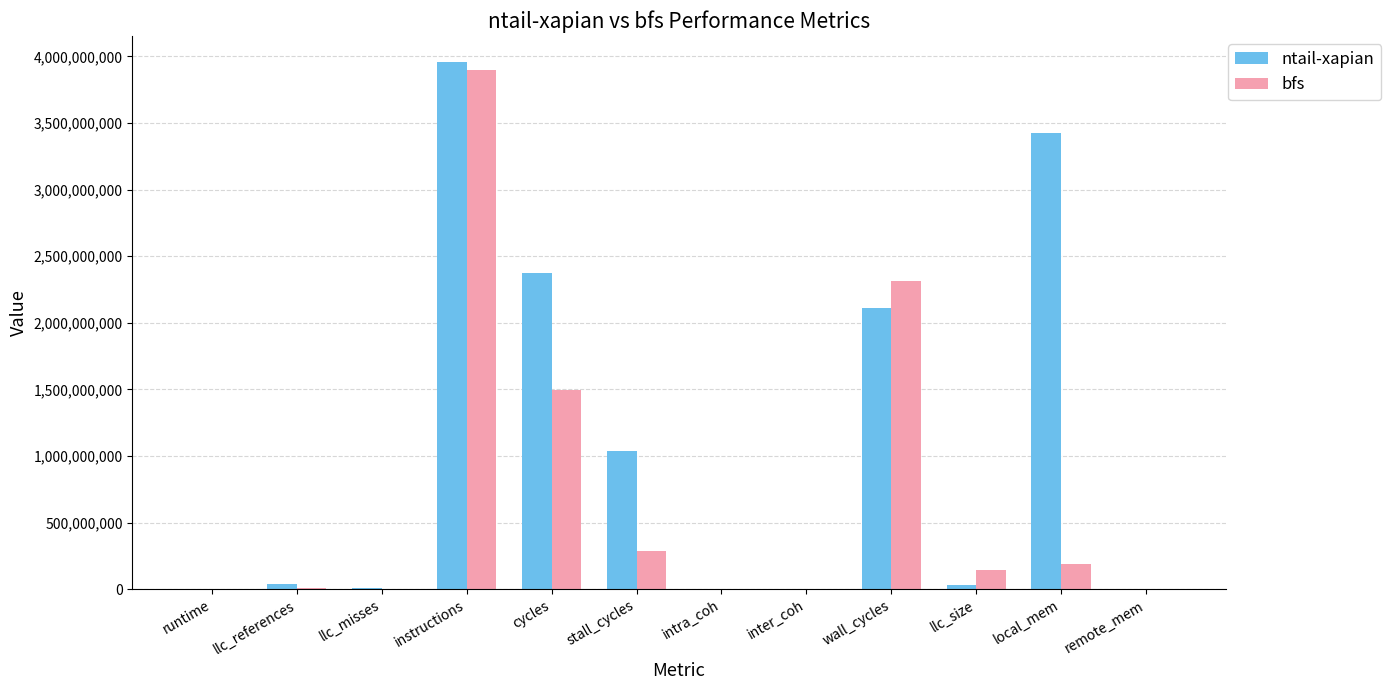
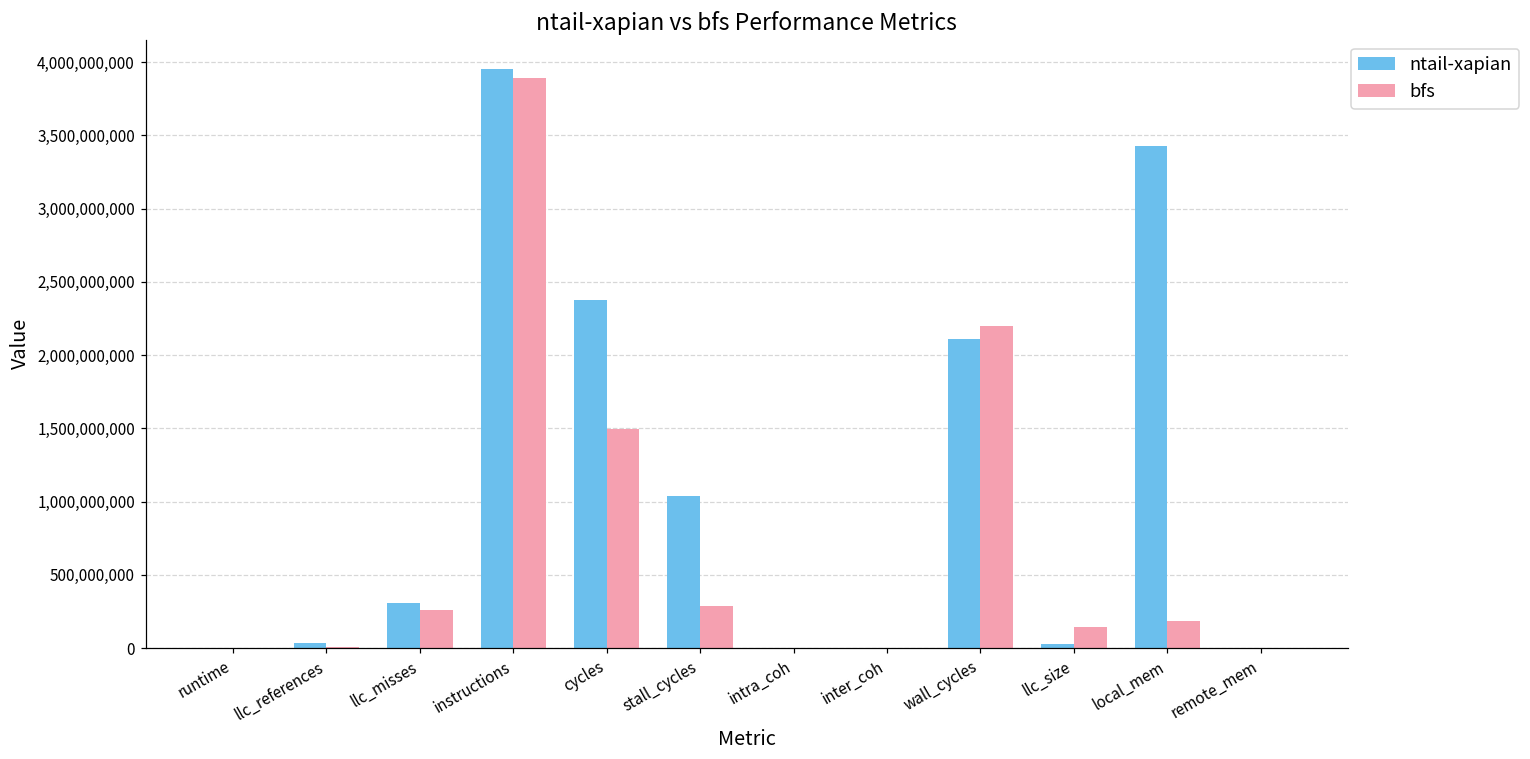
ntail-xapian, llc_misses: 10,000,000 -> 310,000,000
bfs, llc_misses: 0 -> 260,000,000
bfs, wall_cycles: 2,310,000,000 -> 2,200,000,000
